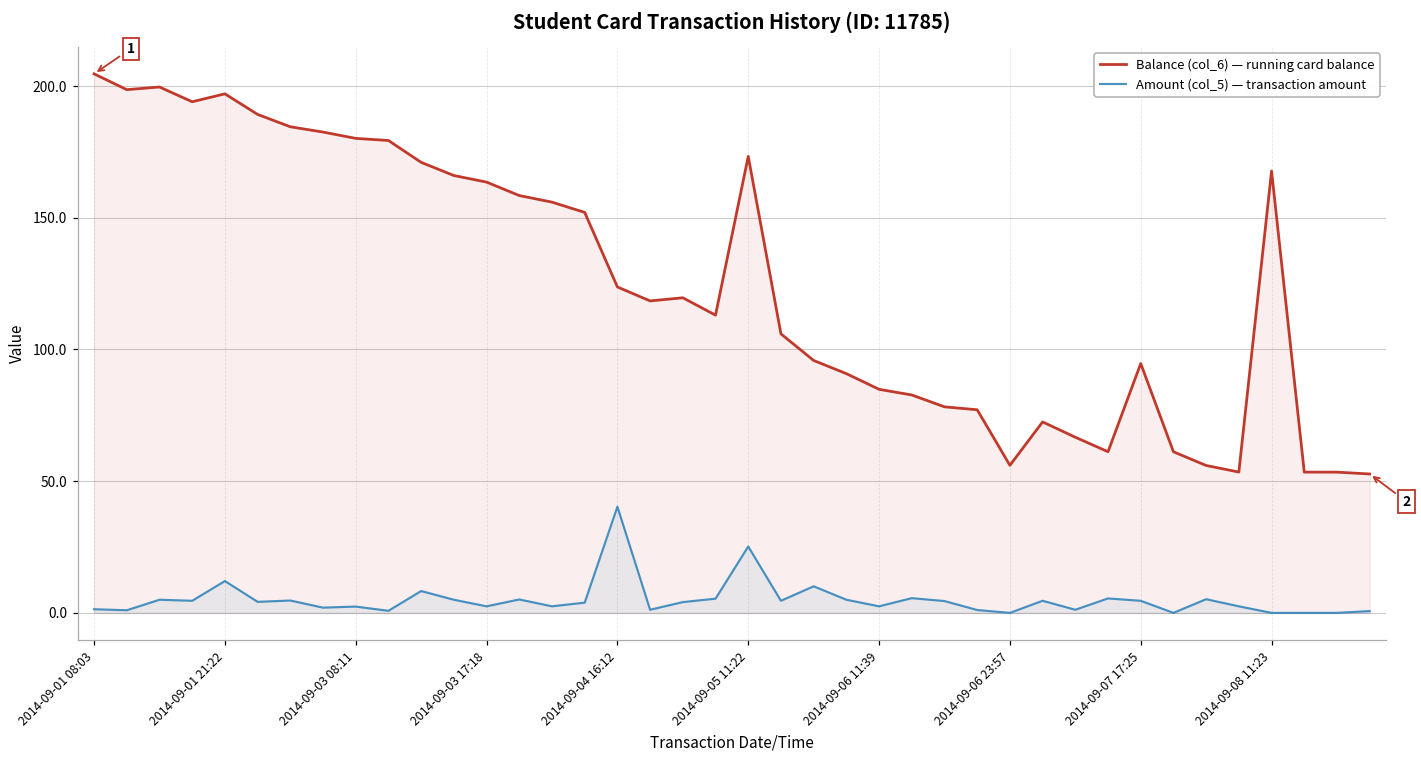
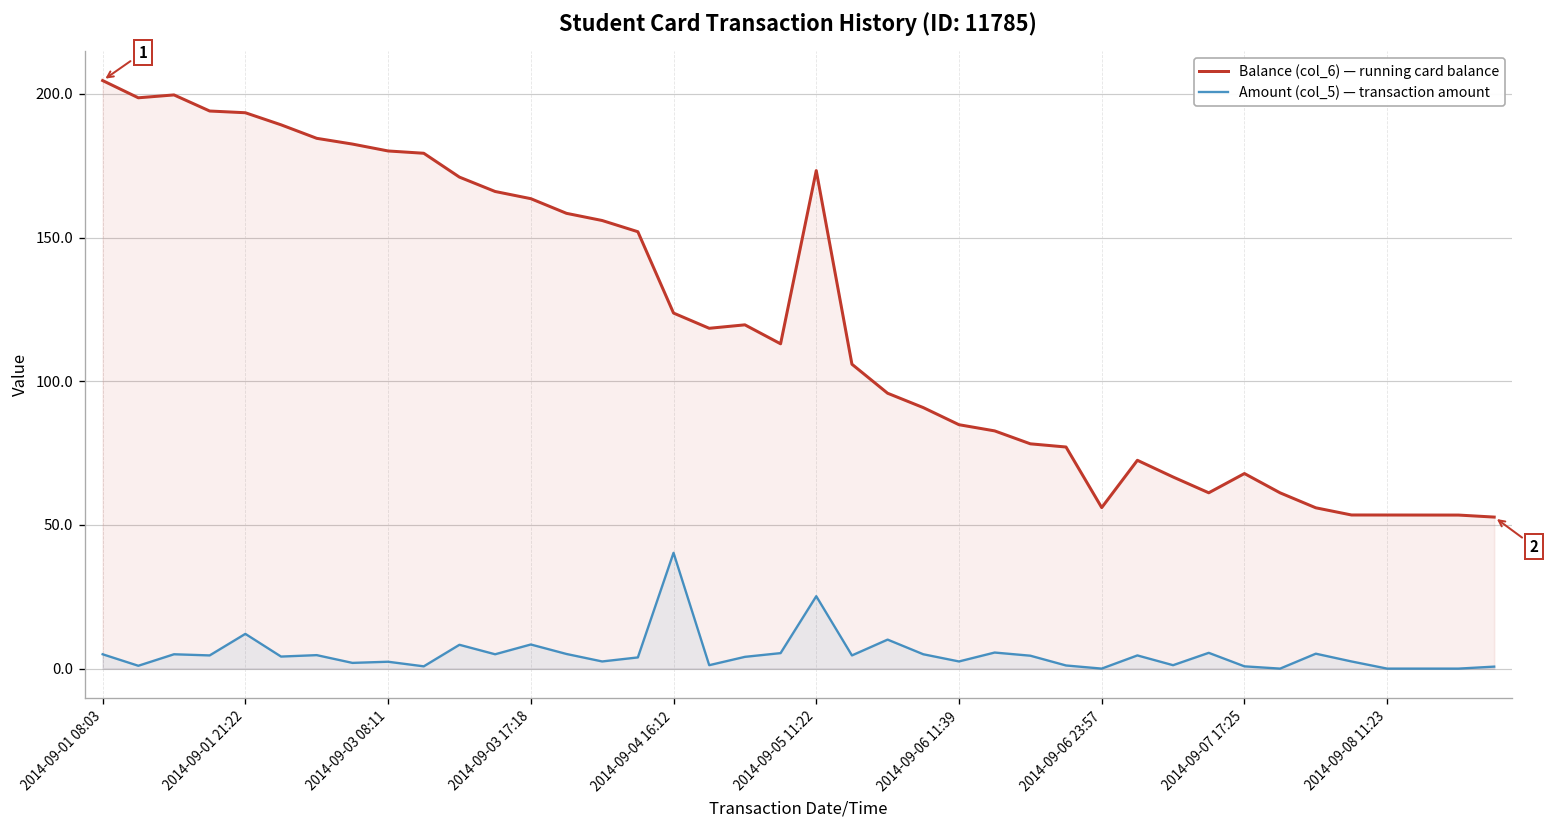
Amount (col_5) — transaction amount, 2014-09-01 08:03: 1 -> 5
Balance (col_6) — running card balance, 2014-09-01 21:22: 197 -> 193
Amount (col_5) — transaction amount, 2014-09-03 17:18: 3 -> 8
Balance (col_6) — running card balance, 2014-09-07 17:25: 95 -> 68
Amount (col_5) — transaction amount, 2014-09-07 17:25: 5 -> 1
Balance (col_6) — running card balance, 2014-09-08 11:23: 168 -> 53
